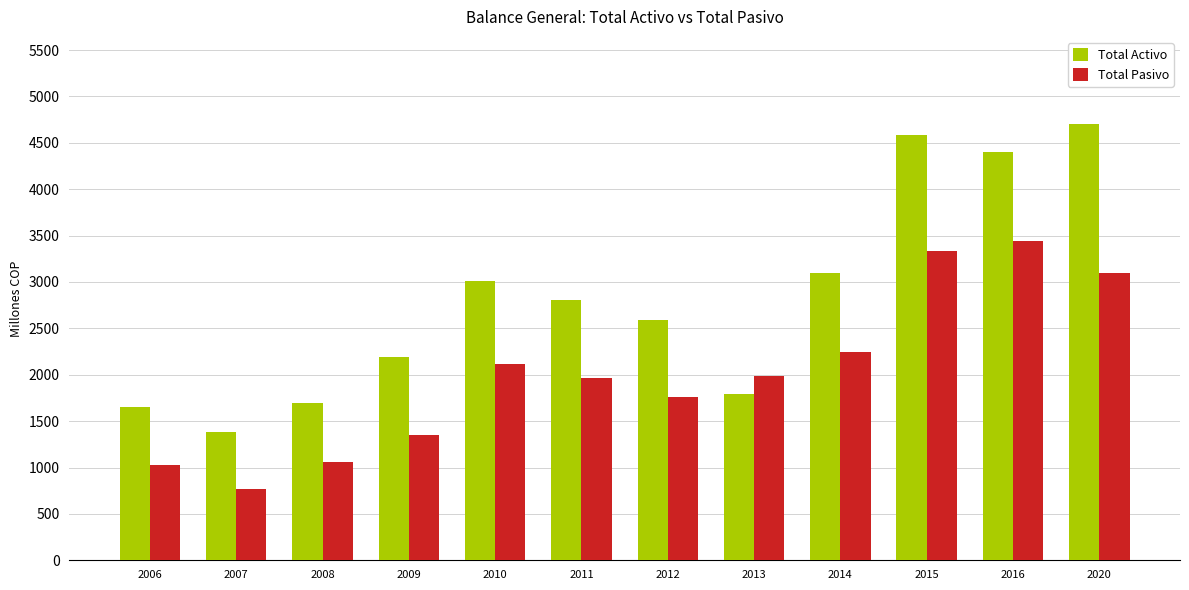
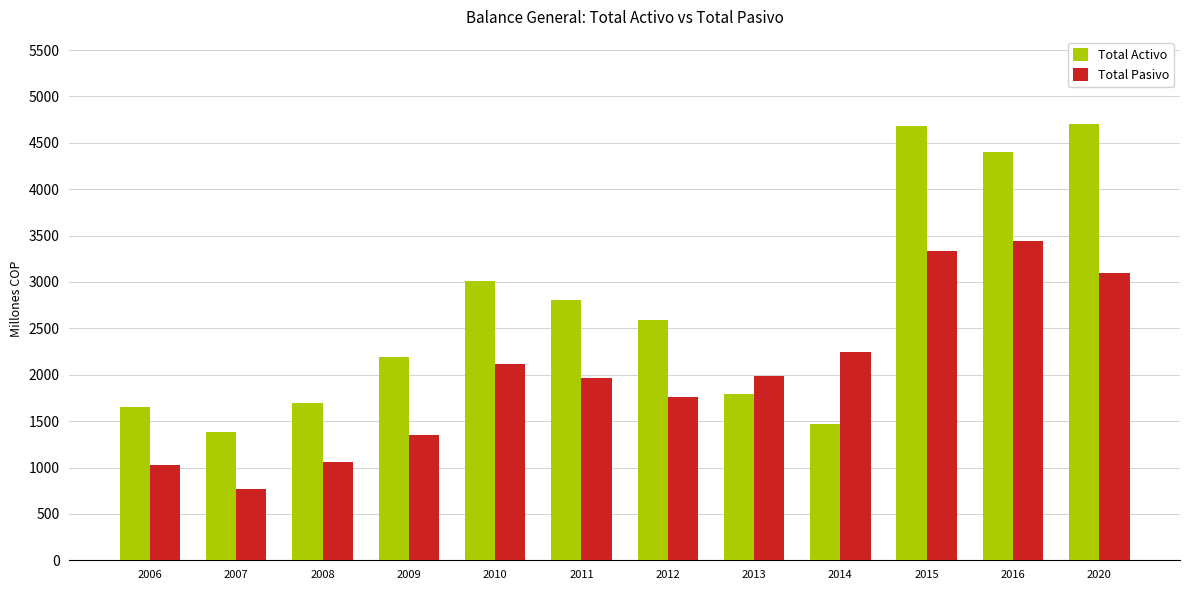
Total Activo, 2014: 3100 -> 1500
Total Activo, 2015: 4600 -> 4700
